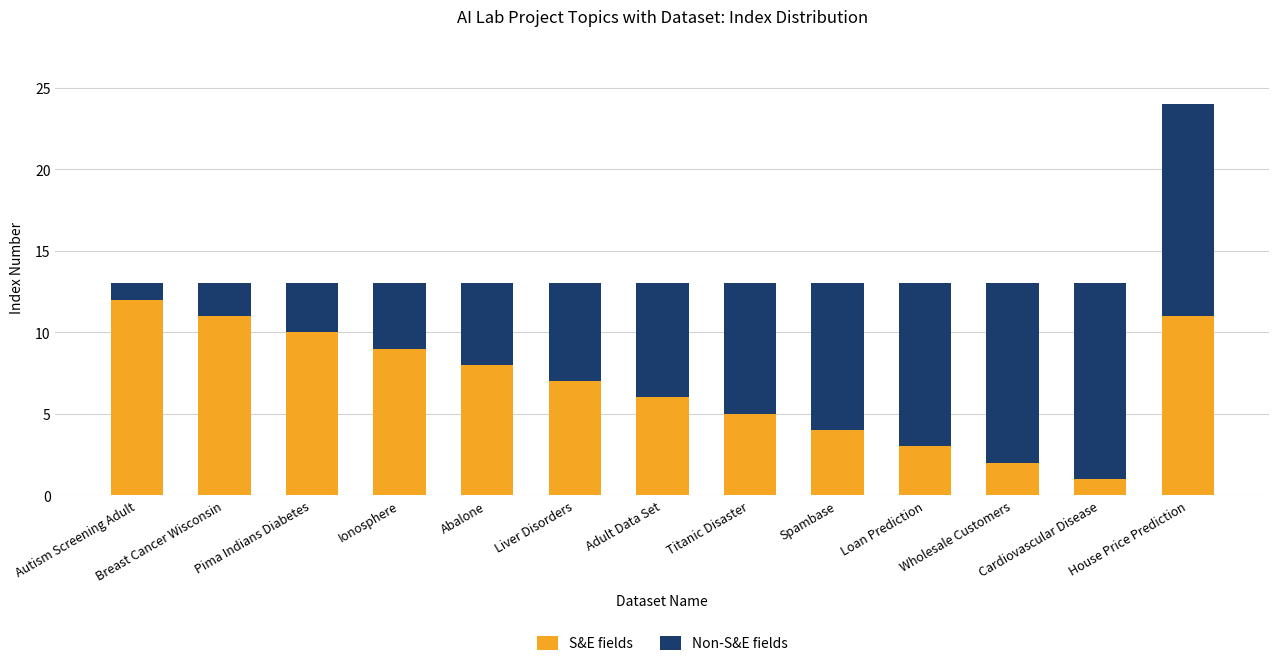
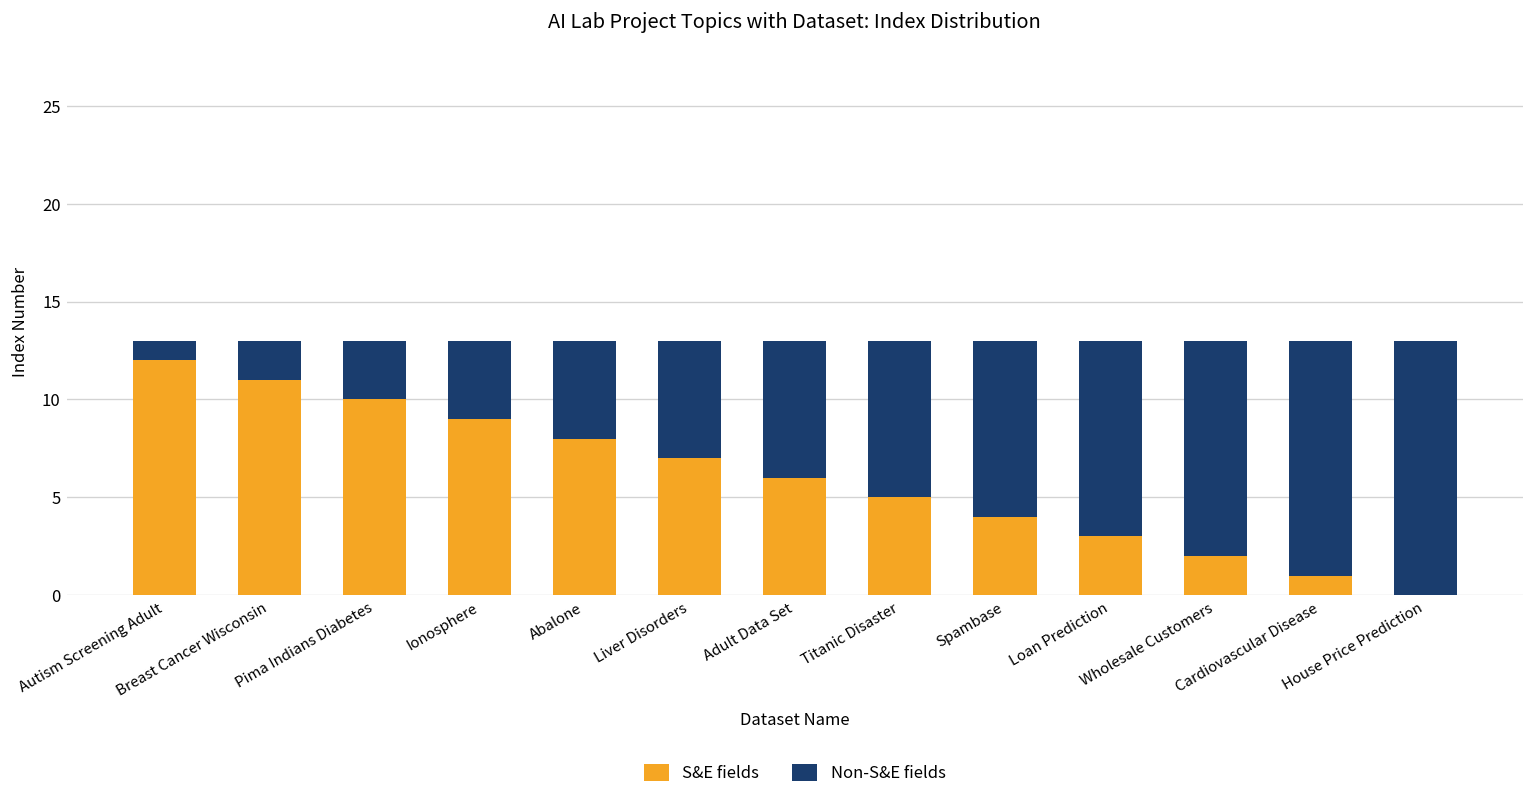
S&E fields, House Price Prediction: 11 -> 0
